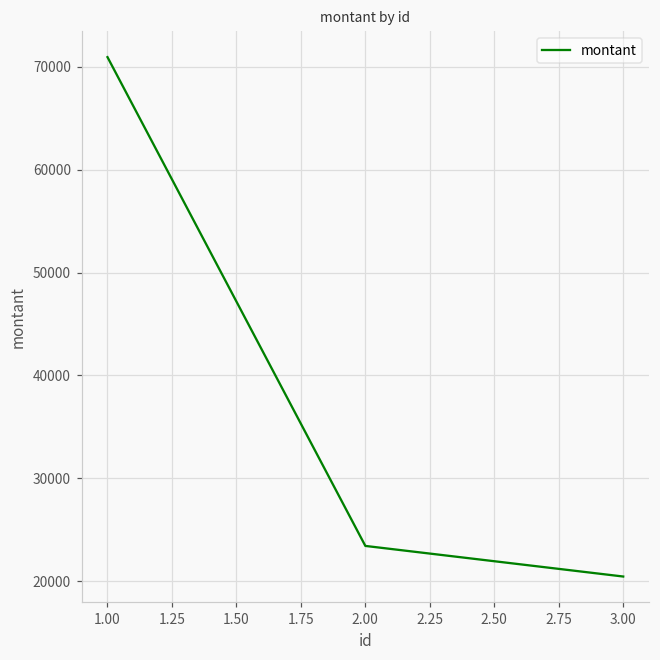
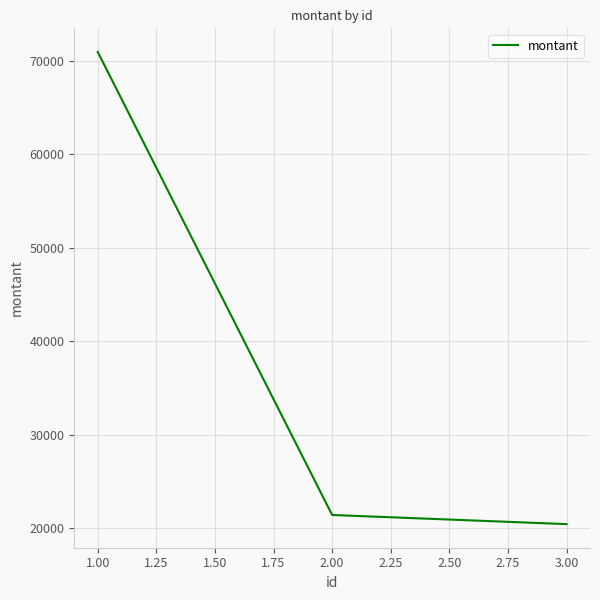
2.00: 23000 -> 21000
